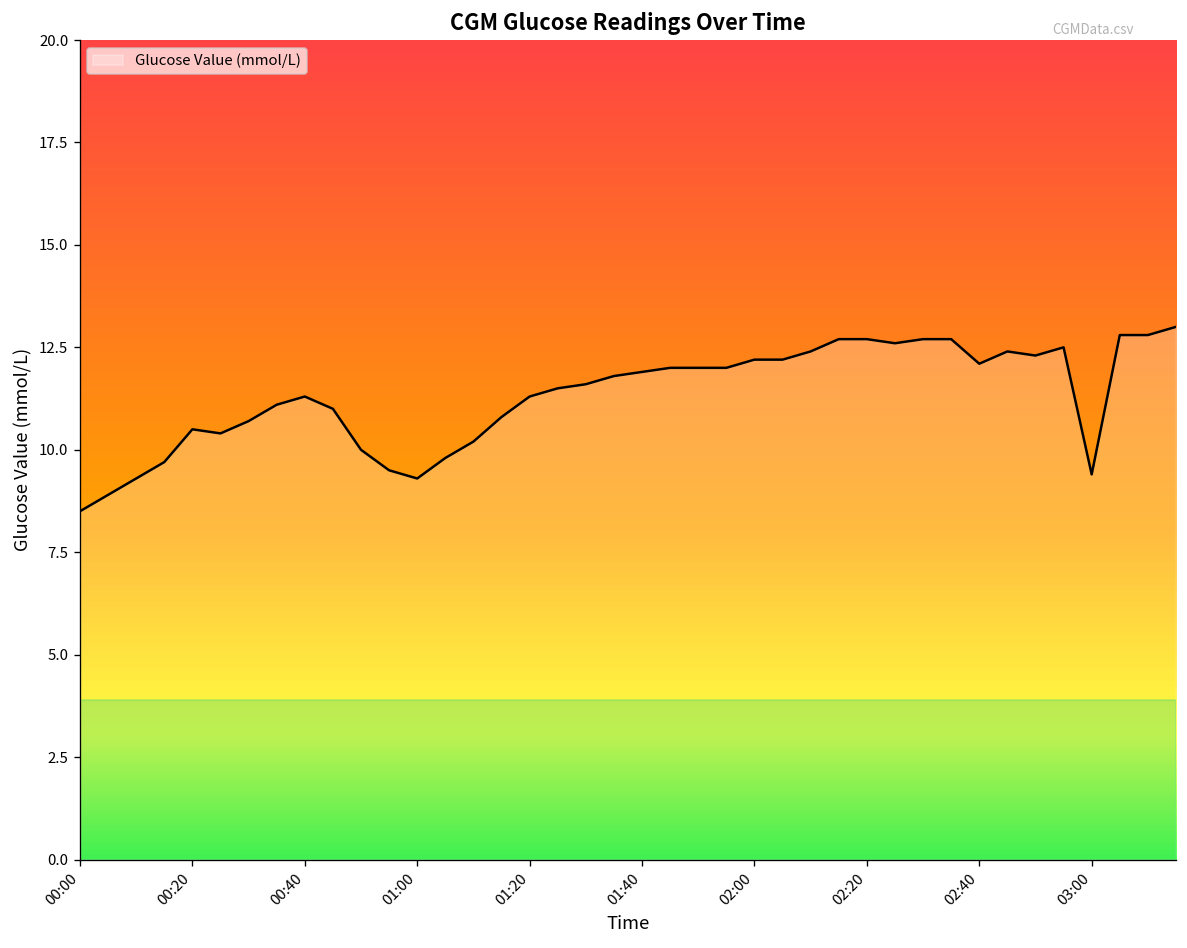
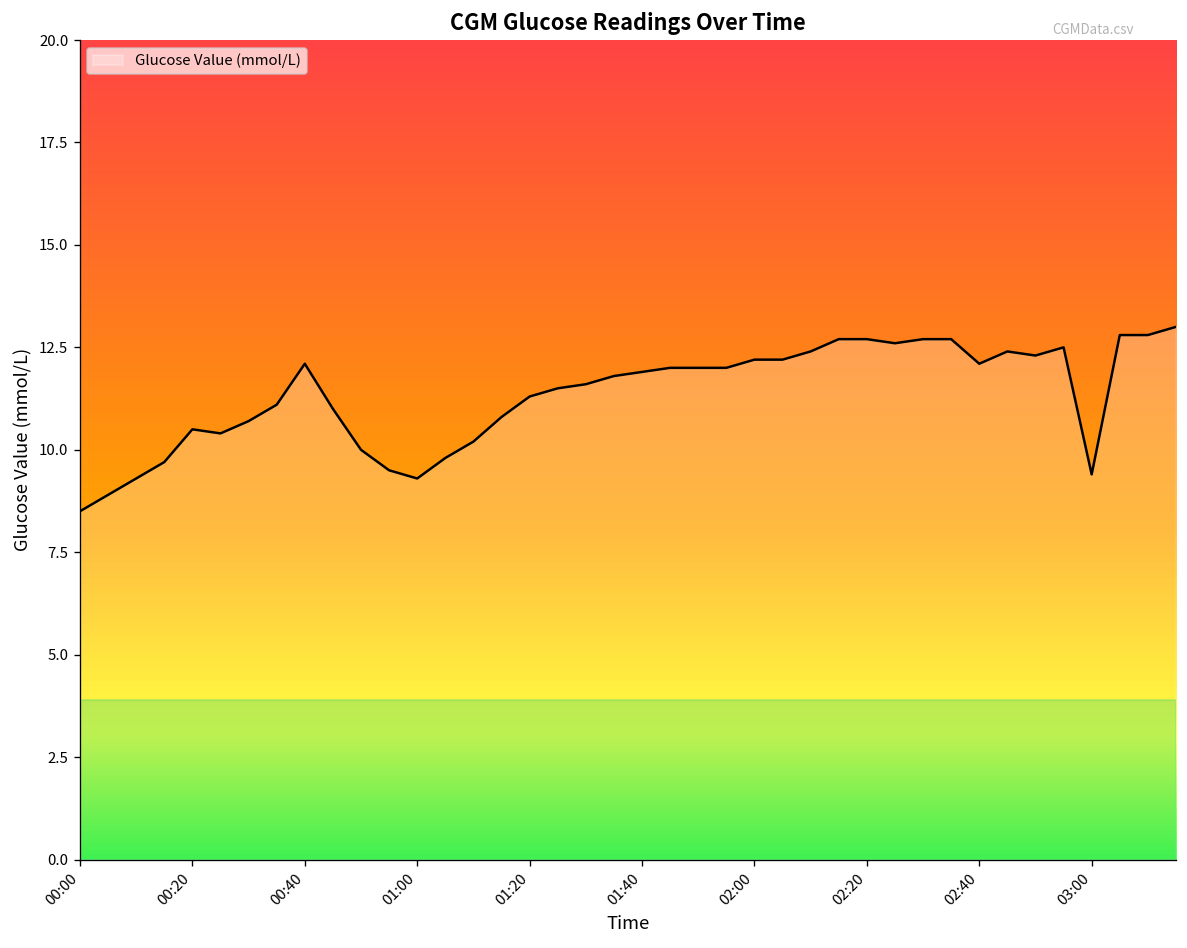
00:40: 11.3 -> 12.1
